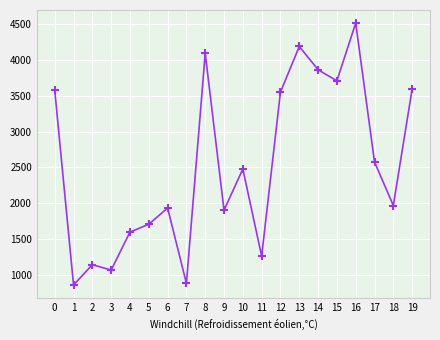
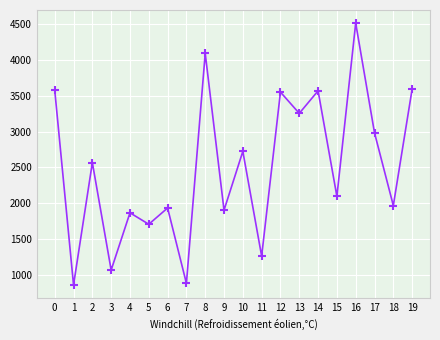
2: 1100 -> 2600
4: 1600 -> 1900
10: 2500 -> 2700
13: 4200 -> 3300
14: 3900 -> 3600
15: 3700 -> 2100
17: 2600 -> 3000
